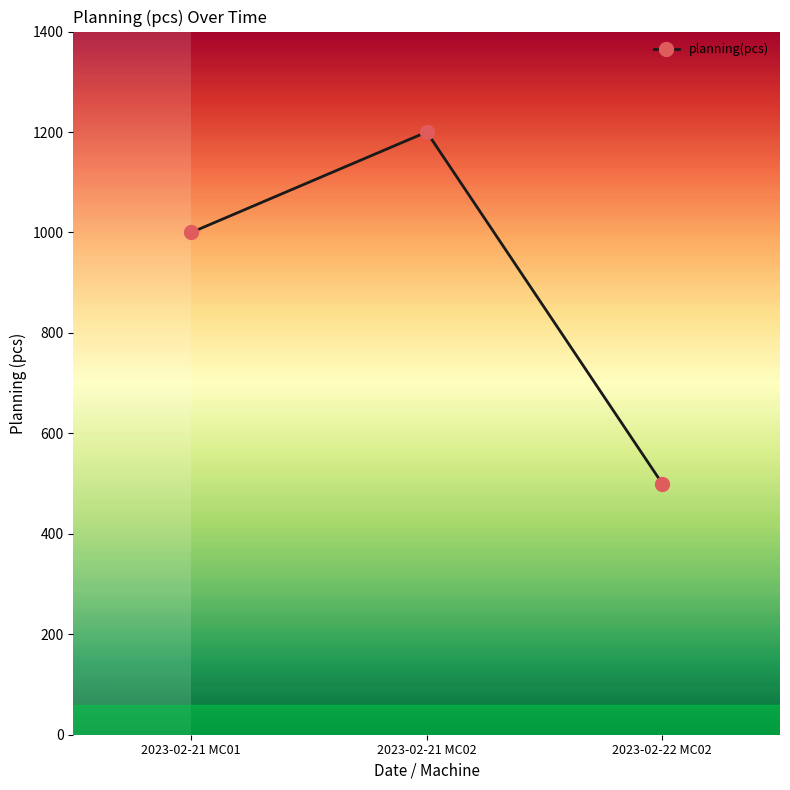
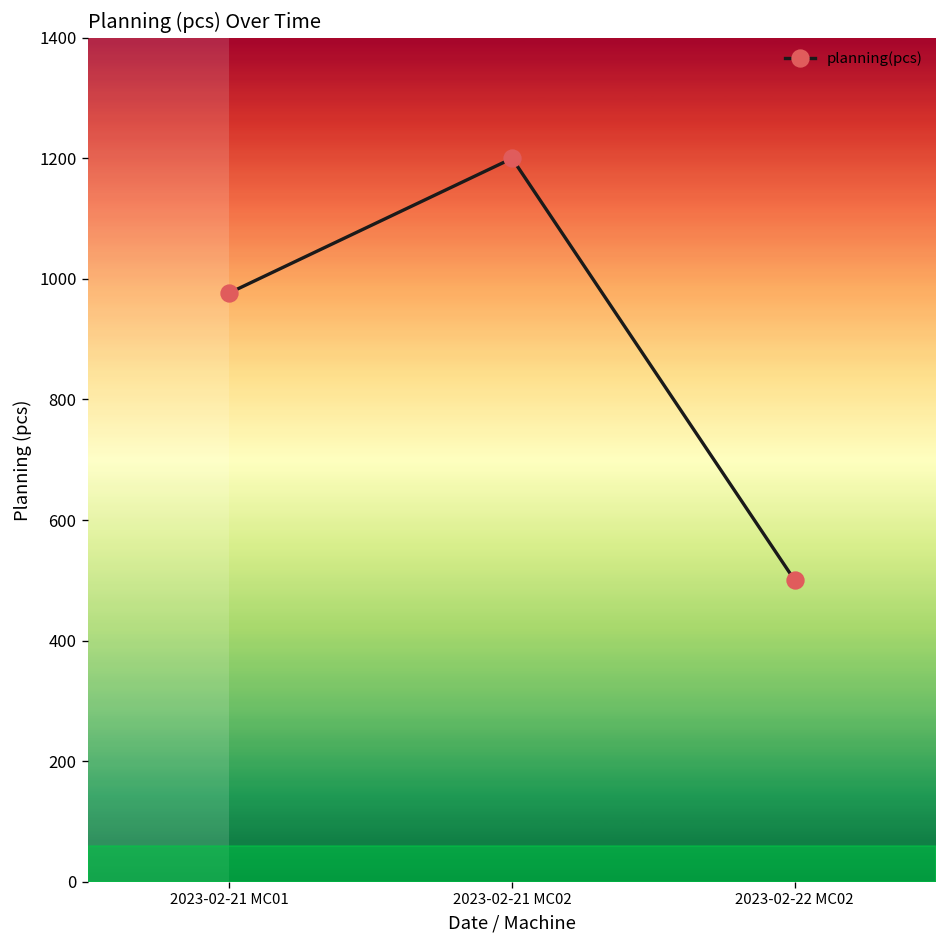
2023-02-21 MC01: 1000 -> 980
